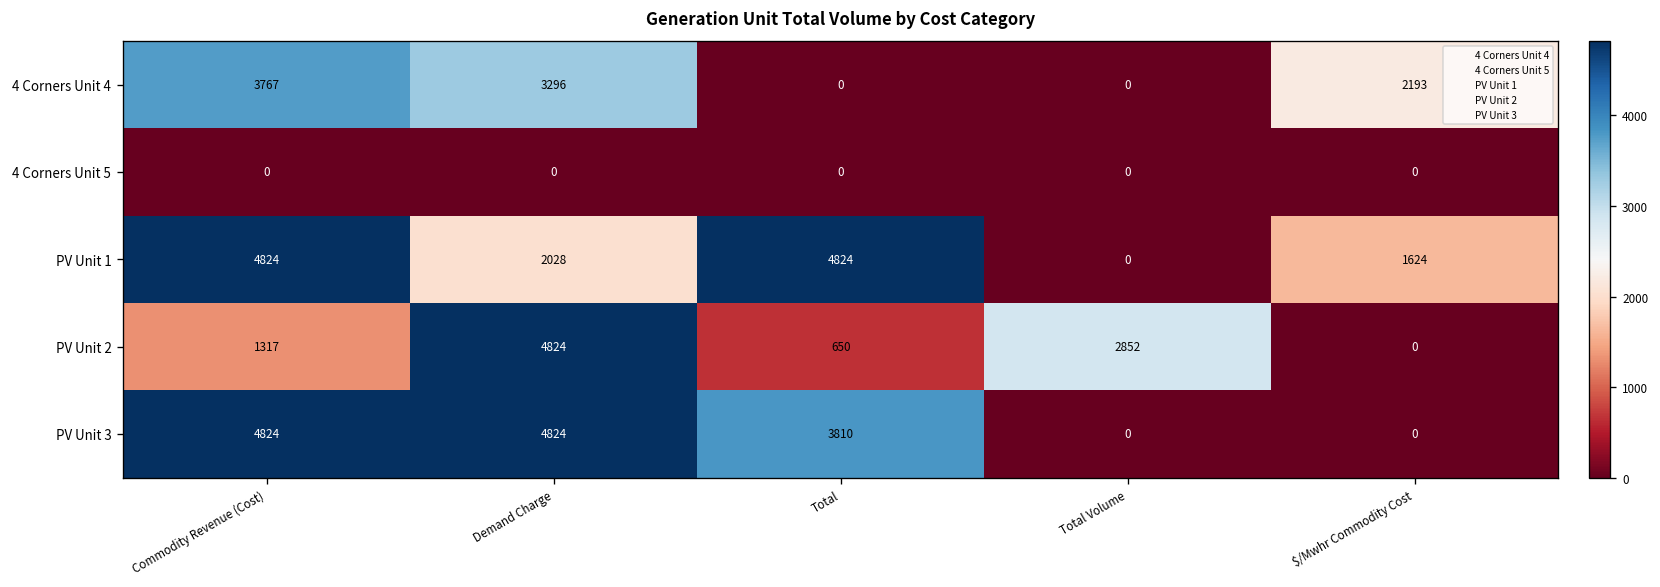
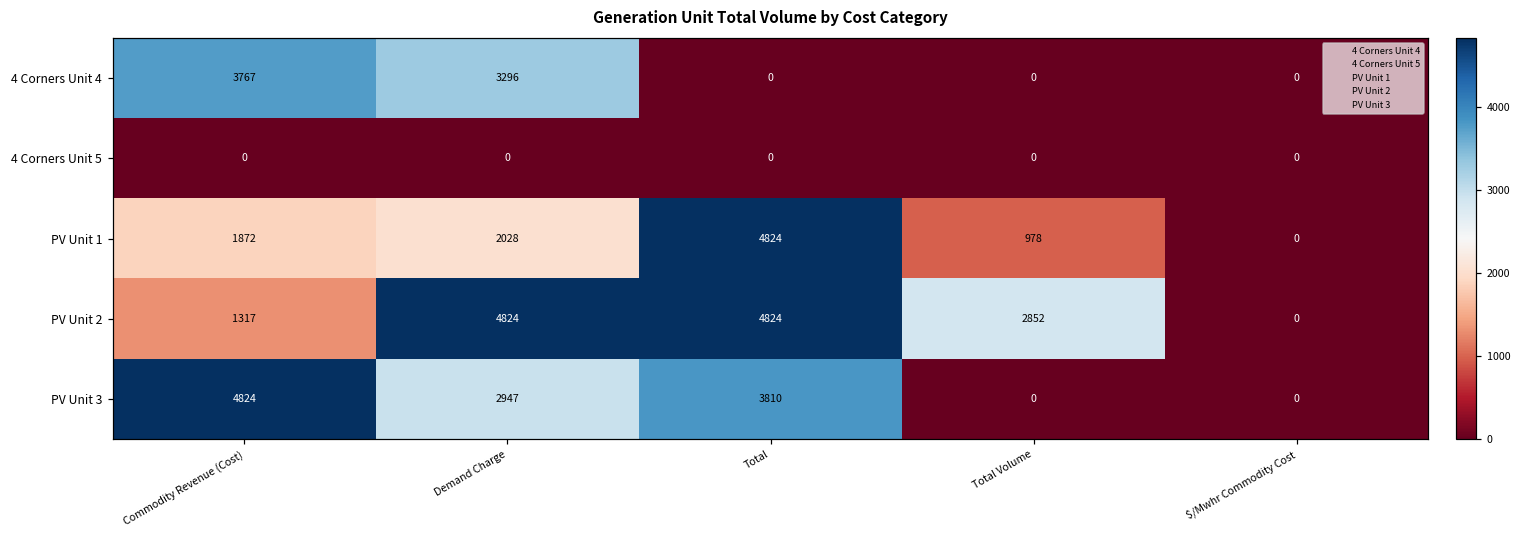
4 Corners Unit 4, $/Mwhr Commodity Cost: 2193 -> 0
PV Unit 1, Commodity Revenue (Cost): 4824 -> 1872
PV Unit 1, Total Volume: 0 -> 978
PV Unit 1, $/Mwhr Commodity Cost: 1624 -> 0
PV Unit 2, Total: 650 -> 4824
PV Unit 3, Demand Charge: 4824 -> 2947
